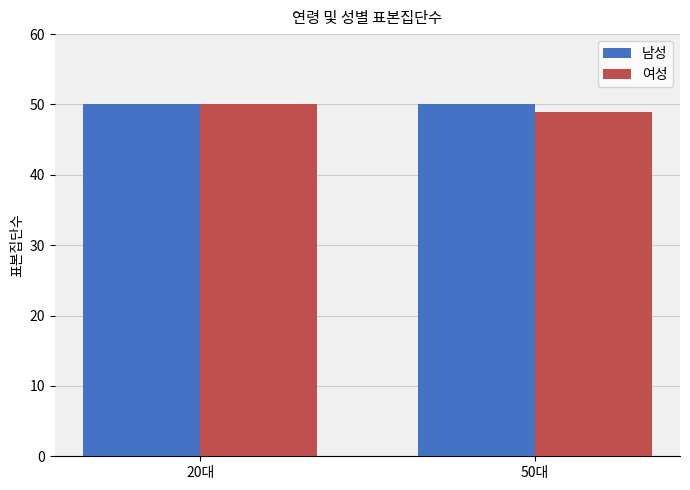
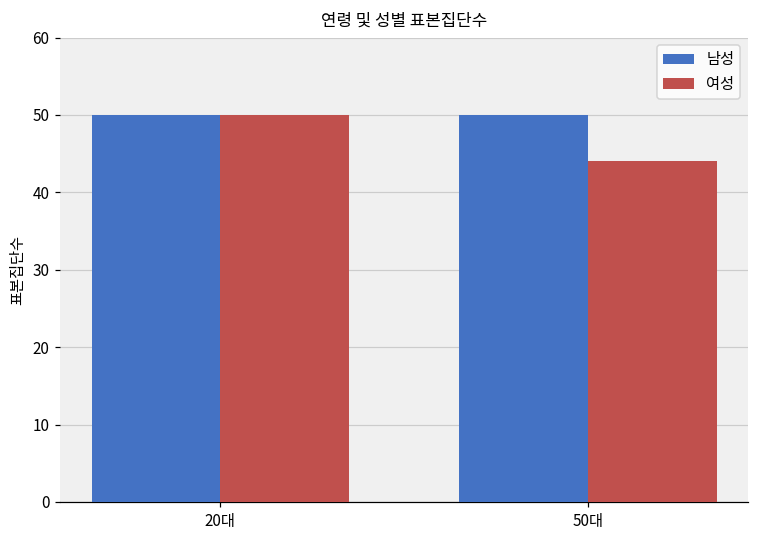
여성, 50대: 49 -> 44
